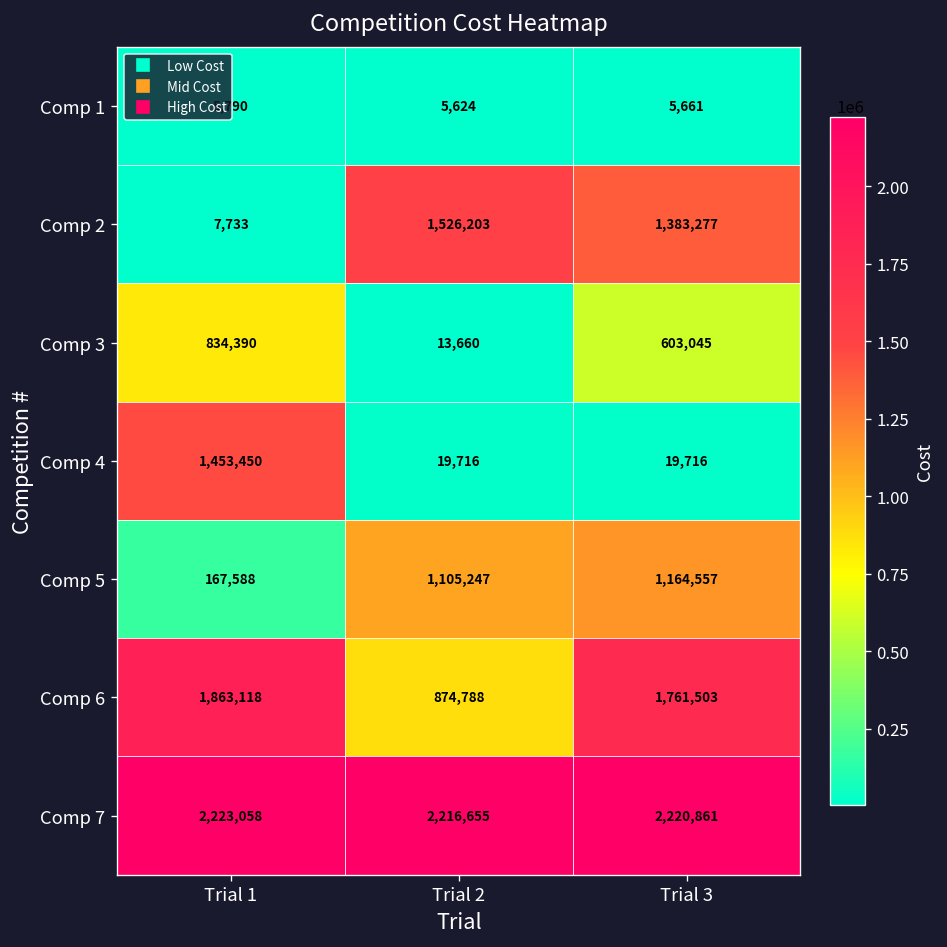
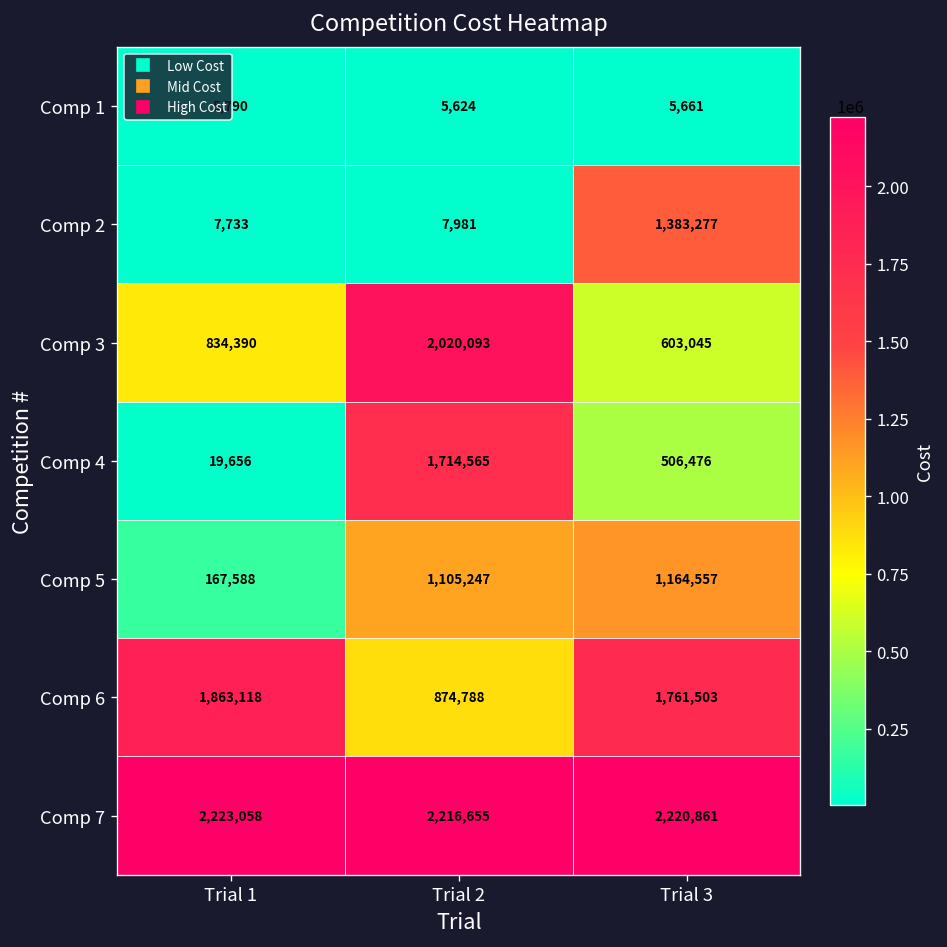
Comp 2, Trial 2: 1,526,203 -> 7,981
Comp 3, Trial 2: 13,660 -> 2,020,093
Comp 4, Trial 1: 1,453,450 -> 19,656
Comp 4, Trial 2: 19,716 -> 1,714,565
Comp 4, Trial 3: 19,716 -> 506,476
